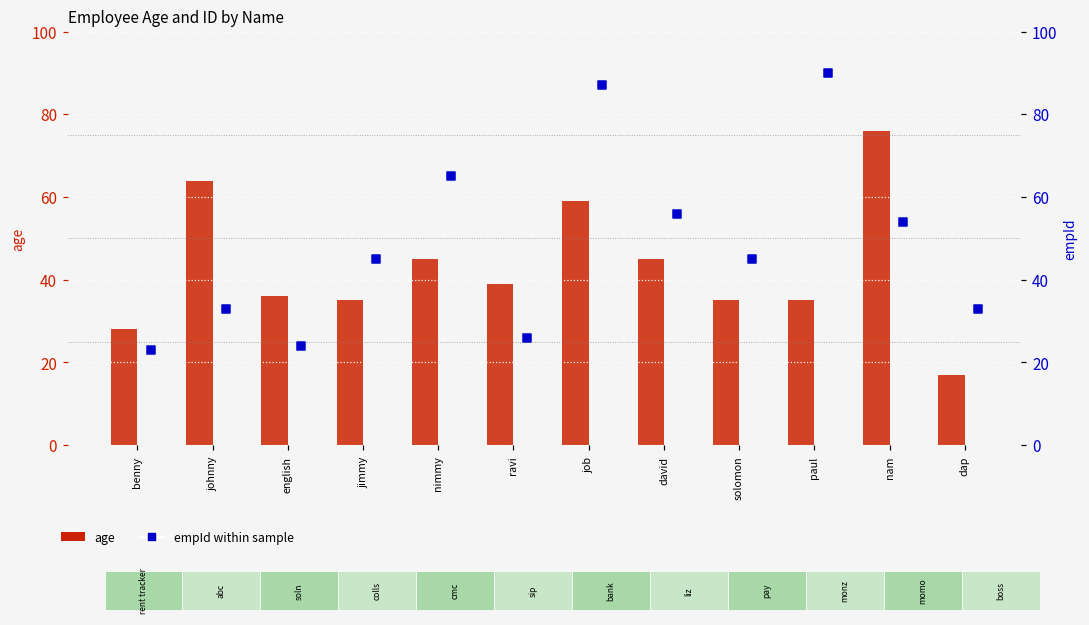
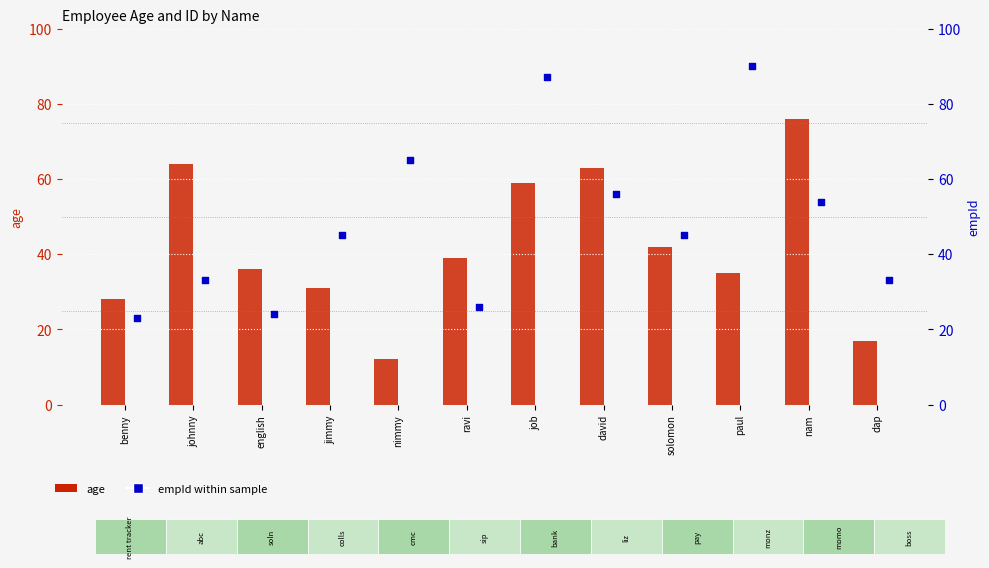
age, jimmy: 35 -> 31
age, nimmy: 45 -> 12
age, david: 45 -> 63
age, solomon: 35 -> 42
